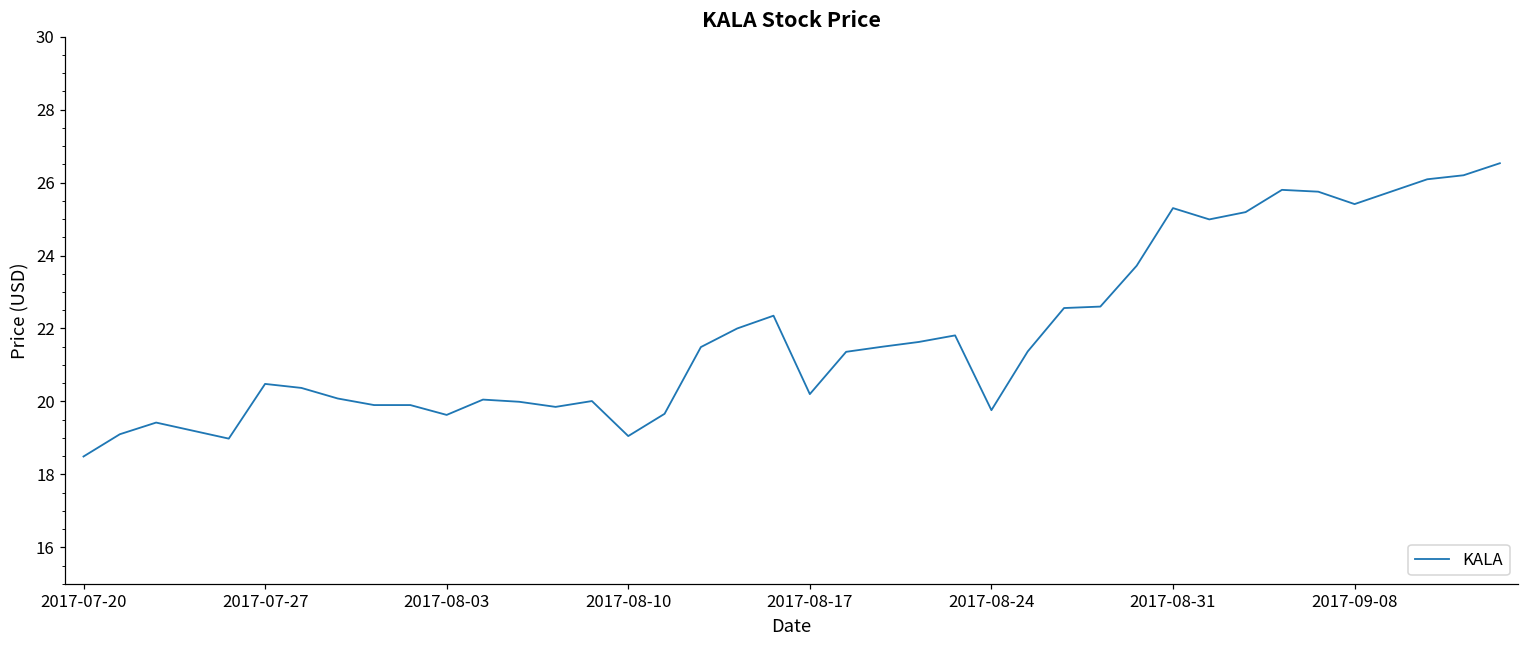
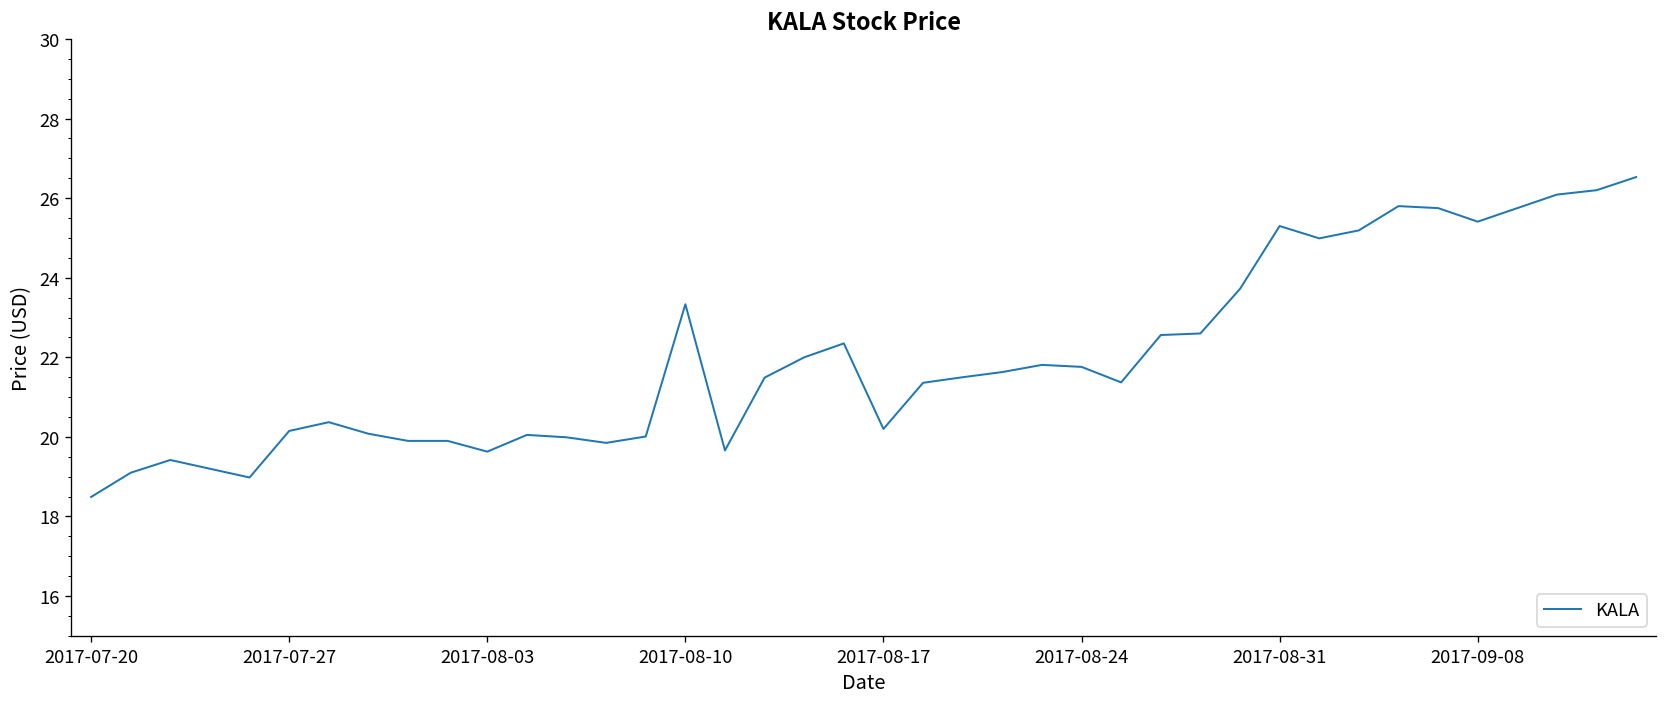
2017-07-27: 20.5 -> 20.2
2017-08-10: 19.0 -> 23.3
2017-08-24: 19.8 -> 21.8
